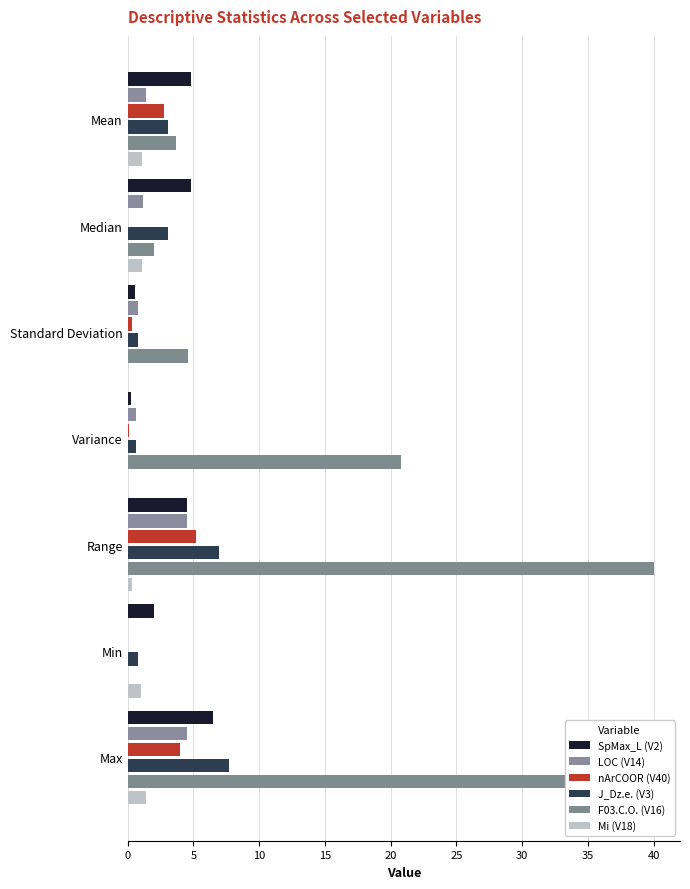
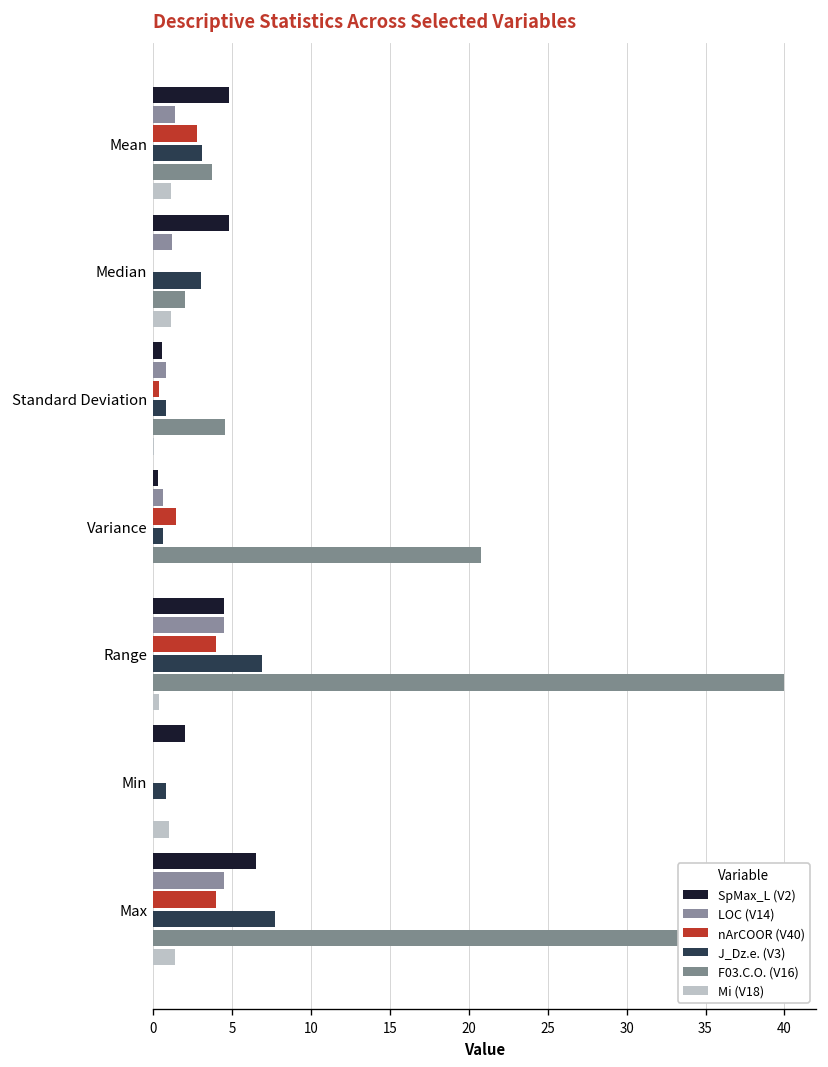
nArCOOR (V40), Variance: 0.1 -> 1.5
nArCOOR (V40), Range: 5.2 -> 4.0
